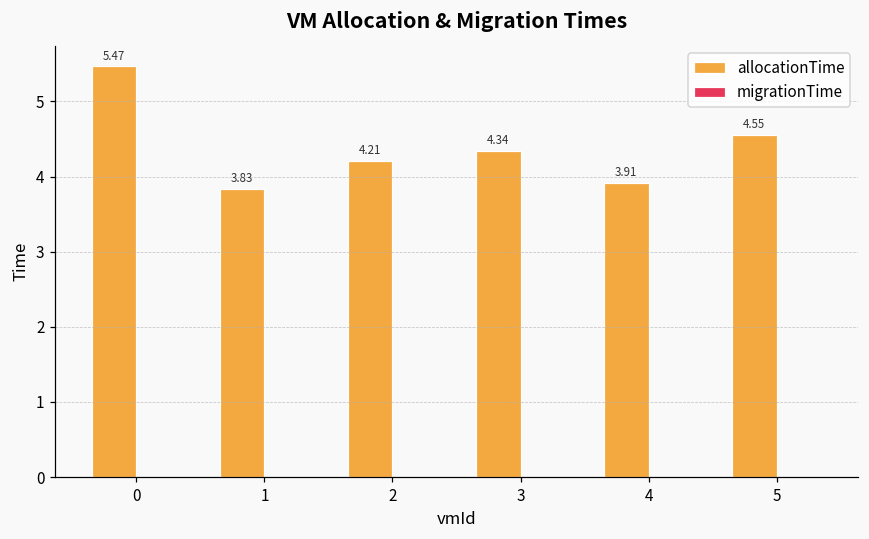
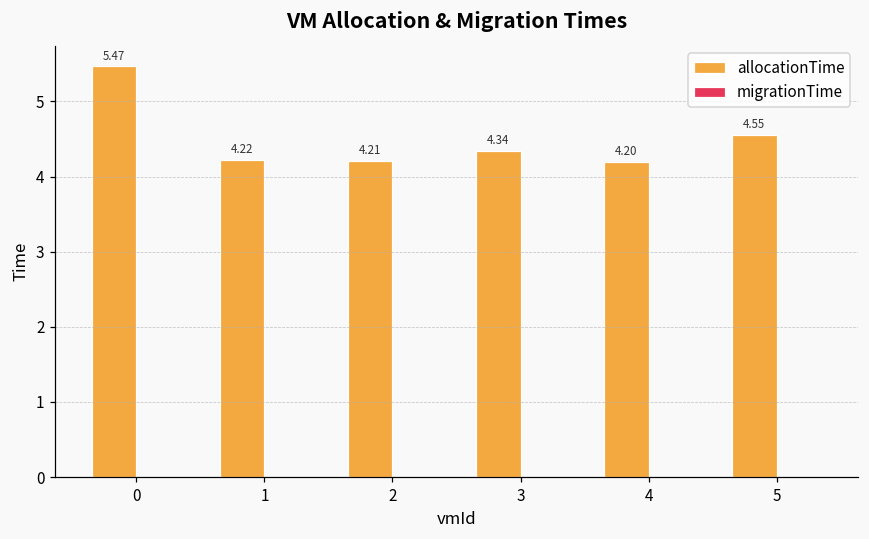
allocationTime, 1: 3.83 -> 4.22
allocationTime, 4: 3.91 -> 4.20
